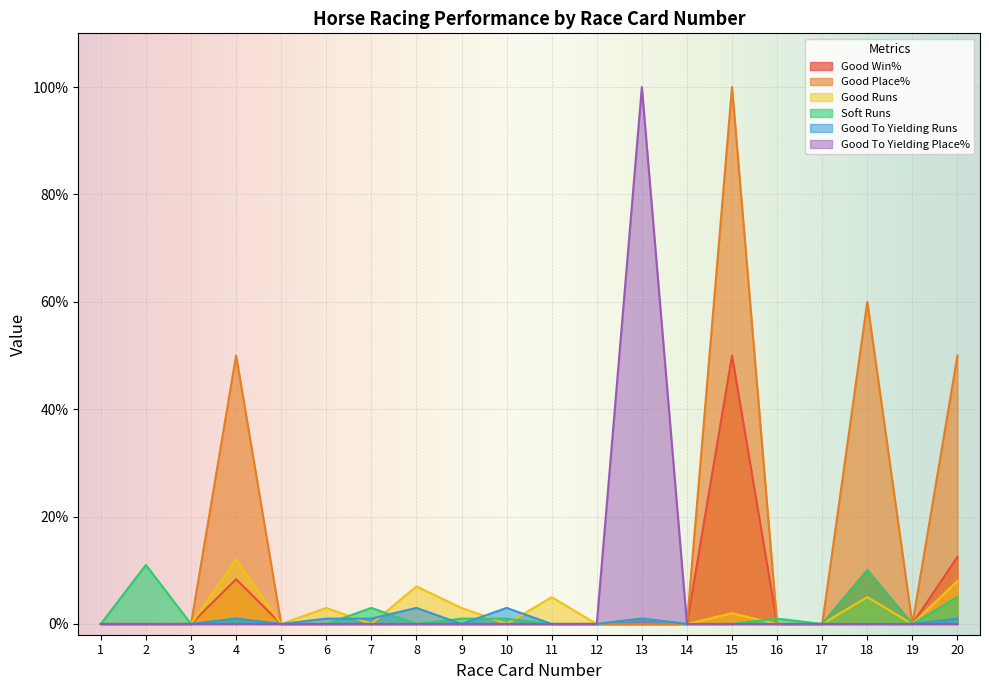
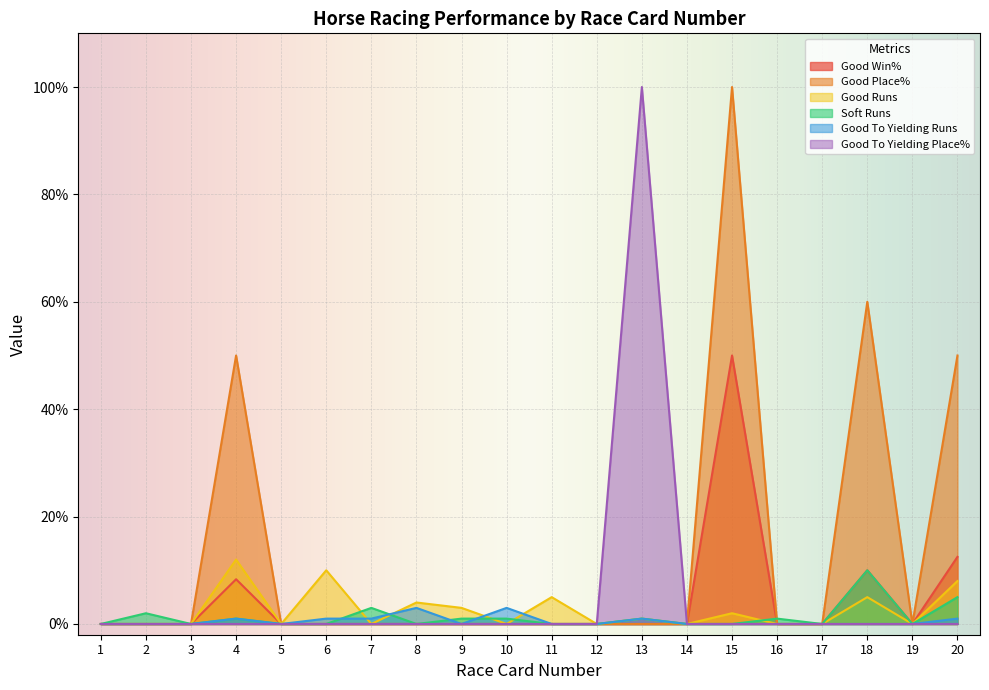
Soft Runs, 2: 11% -> 2%
Good Runs, 6: 3% -> 10%
Good Runs, 8: 7% -> 4%
